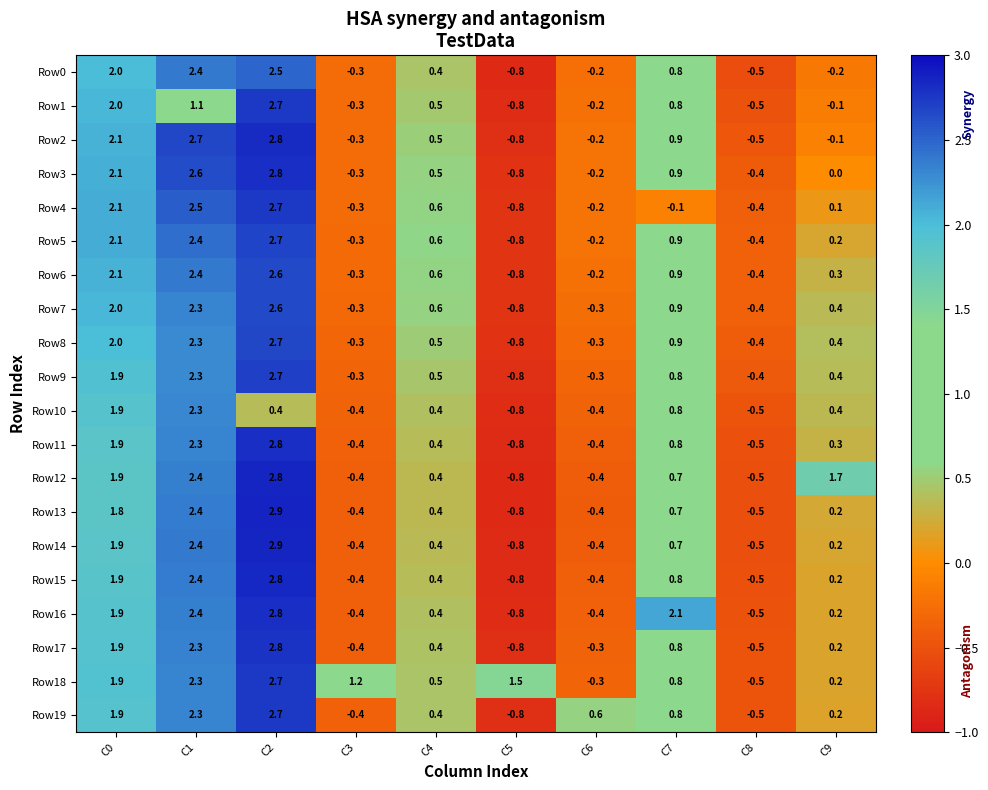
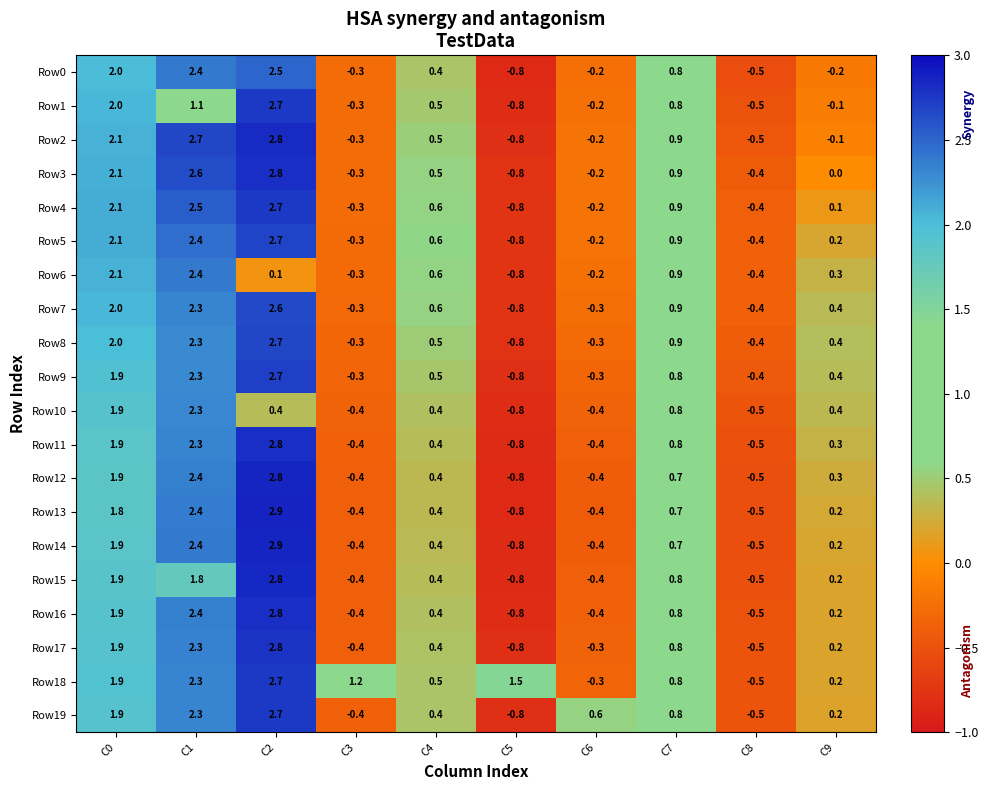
Row4, C7: -0.1 -> 0.9
Row6, C2: 2.6 -> 0.1
Row12, C9: 1.7 -> 0.3
Row15, C1: 2.4 -> 1.8
Row16, C7: 2.1 -> 0.8
